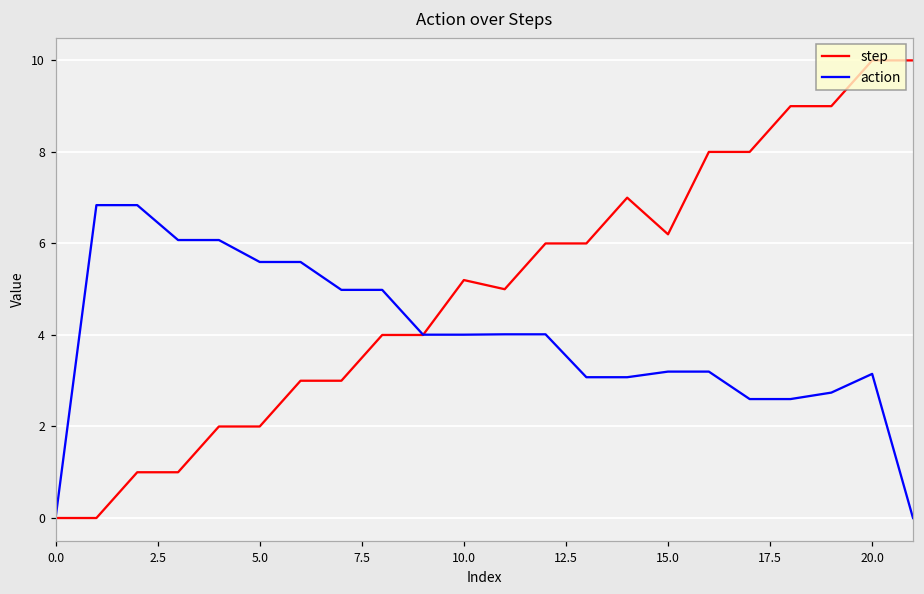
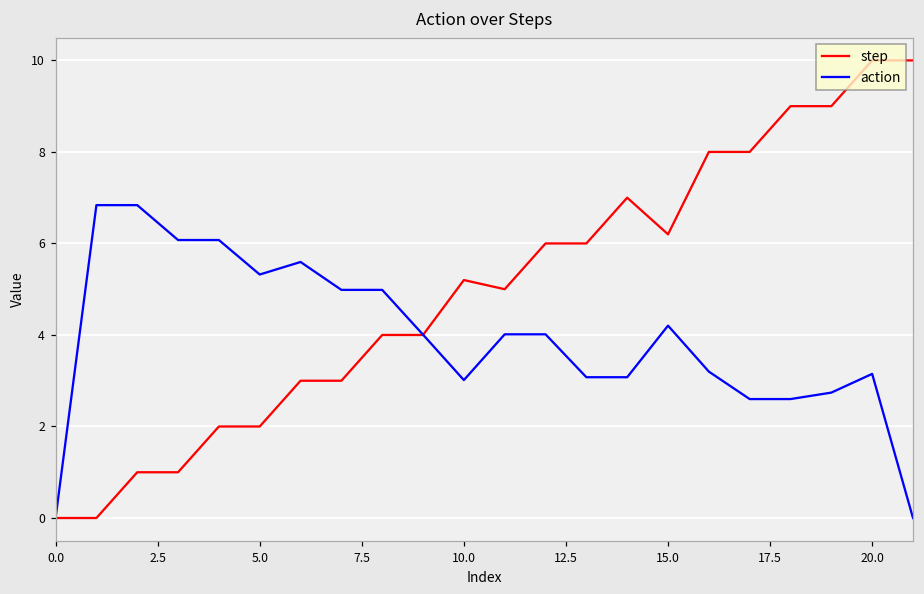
action, 5.0: 5.6 -> 5.3
action, 10.0: 4.0 -> 3.0
action, 15.0: 3.2 -> 4.2
